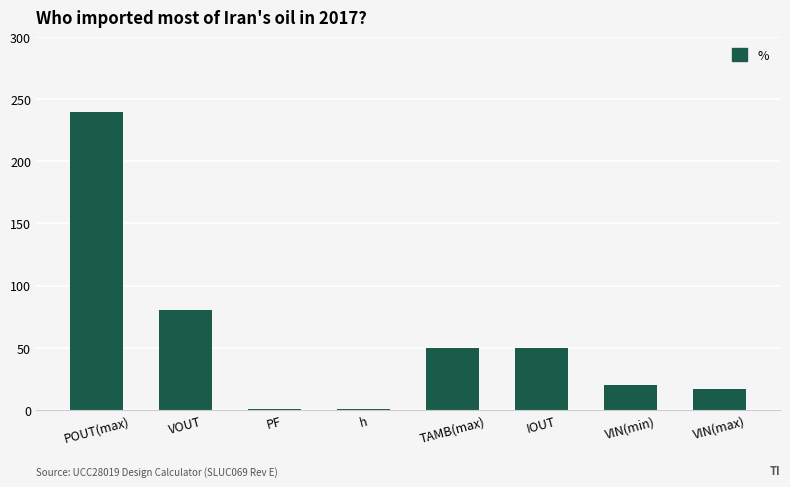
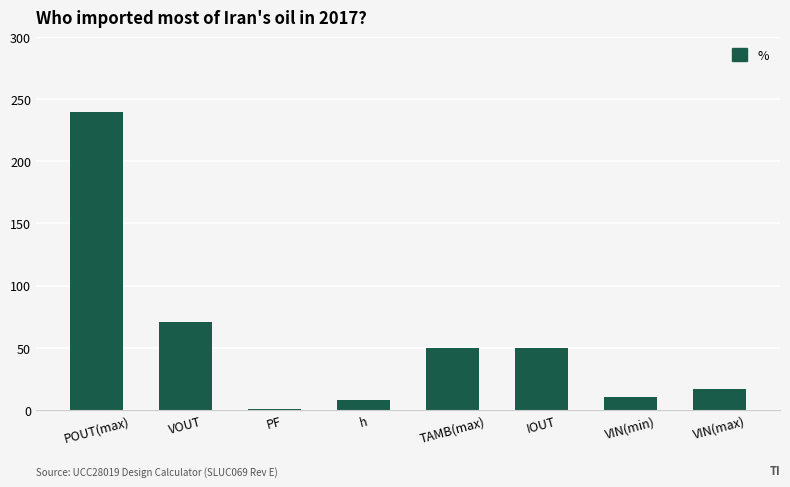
VOUT: 80 -> 71
h: 1 -> 8
VIN(min): 20 -> 10
